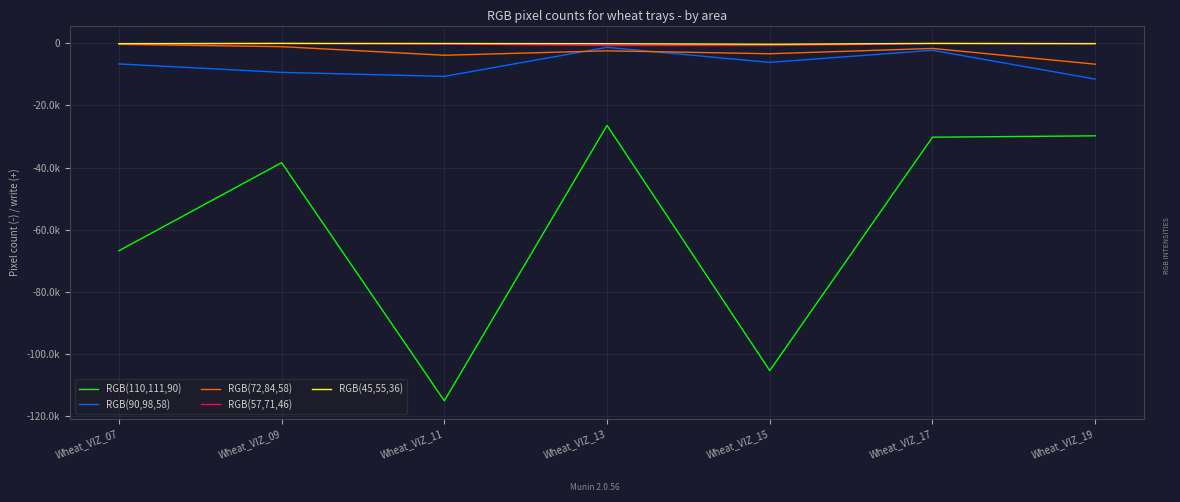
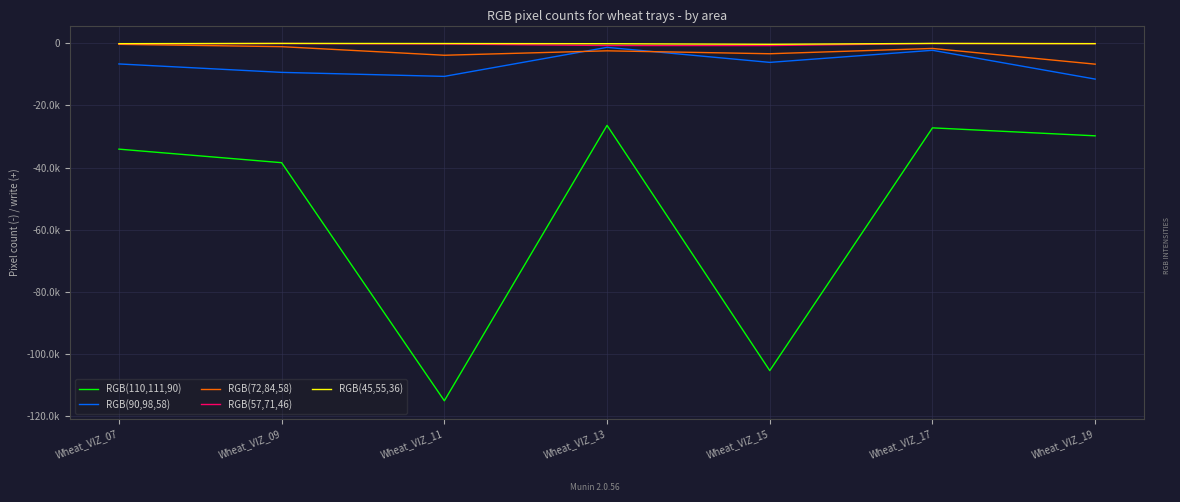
RGB(110,111,90), Wheat_VIZ_07: -67000 -> -34000
RGB(110,111,90), Wheat_VIZ_17: -30000 -> -27000
